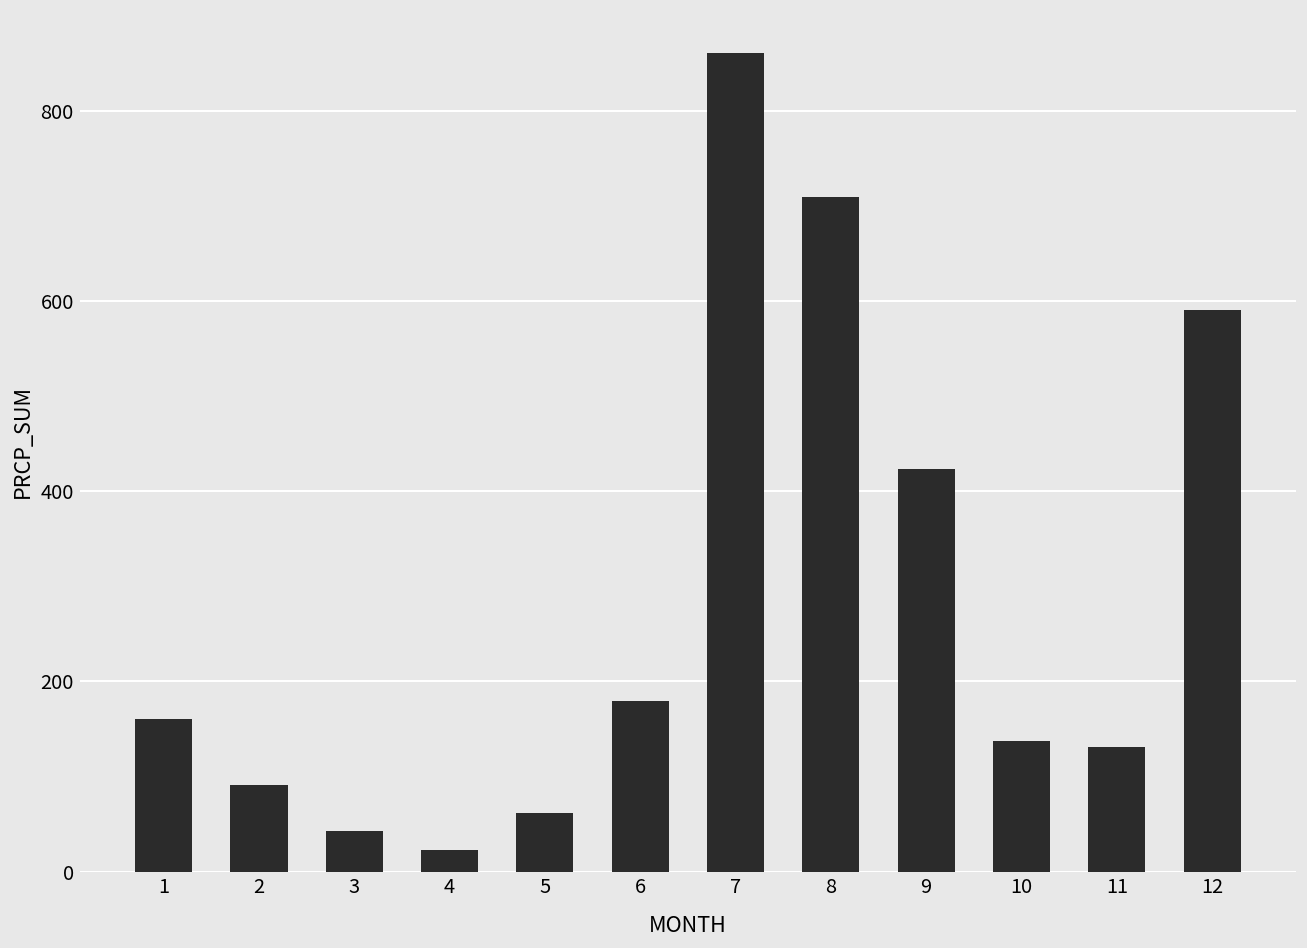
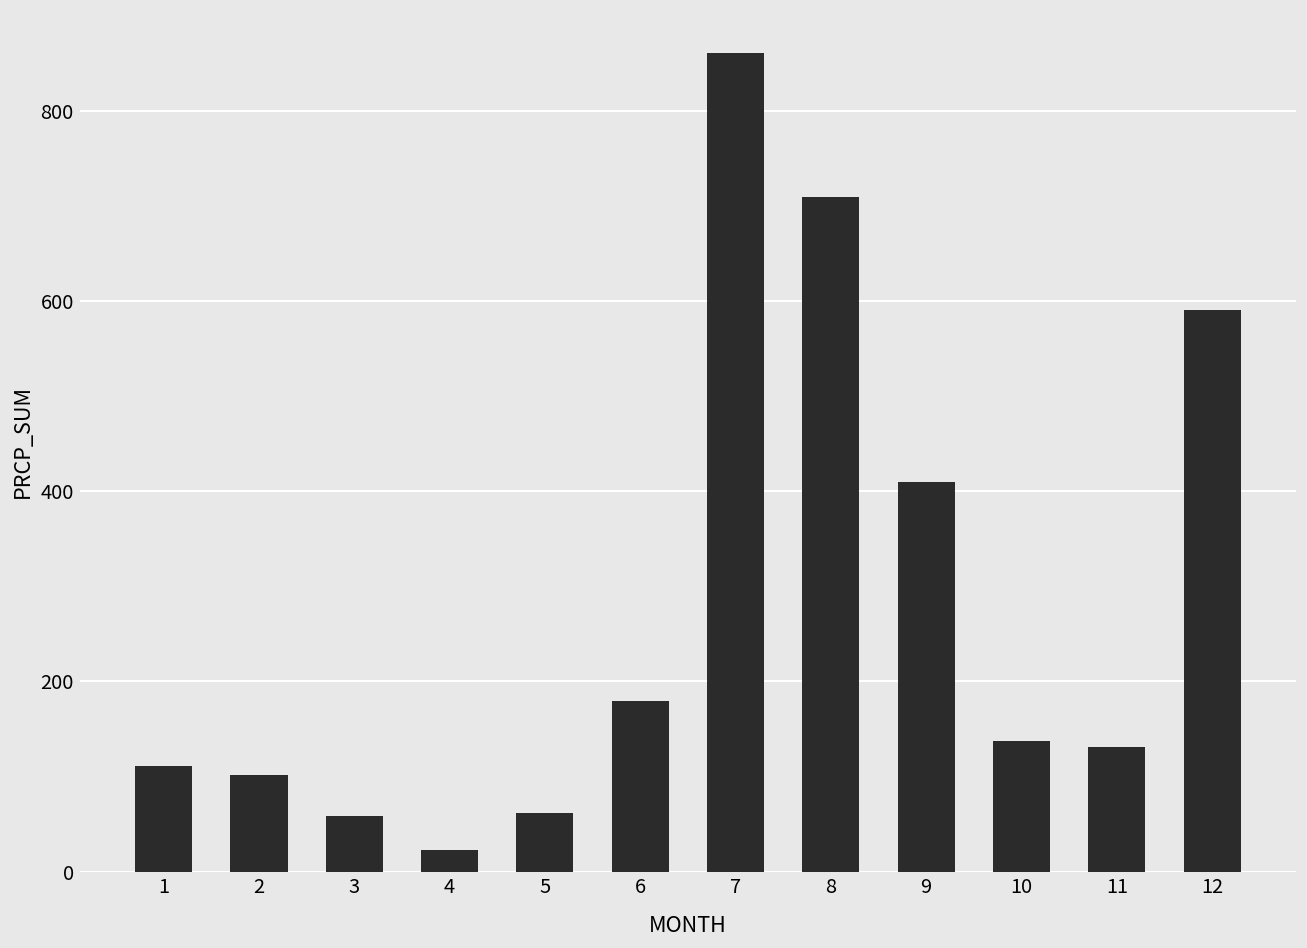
1: 160 -> 110
2: 90 -> 100
3: 40 -> 60
9: 420 -> 410
